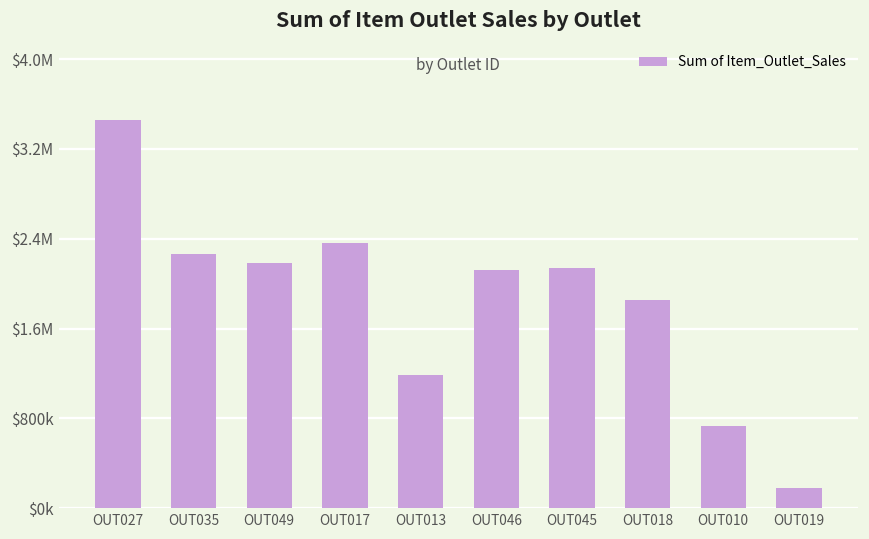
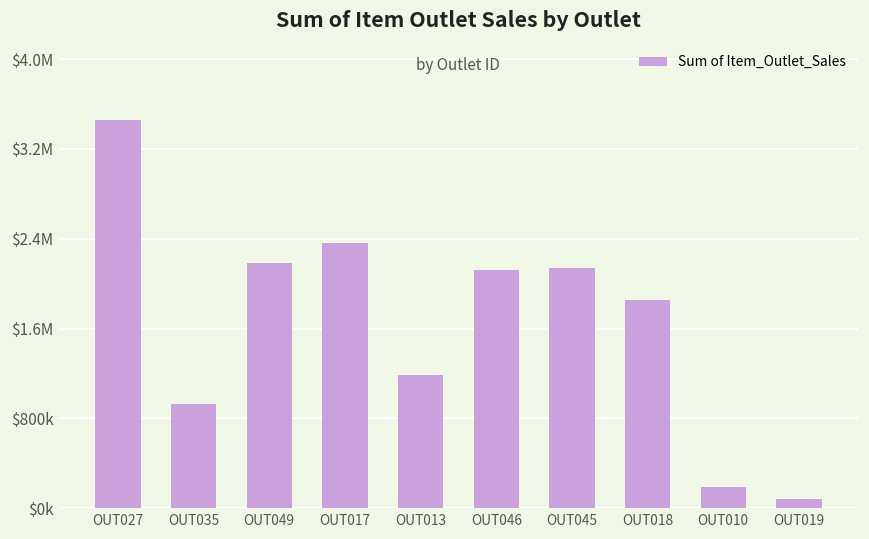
OUT035: $2270000 -> $930000
OUT010: $730000 -> $190000
OUT019: $180000 -> $90000
